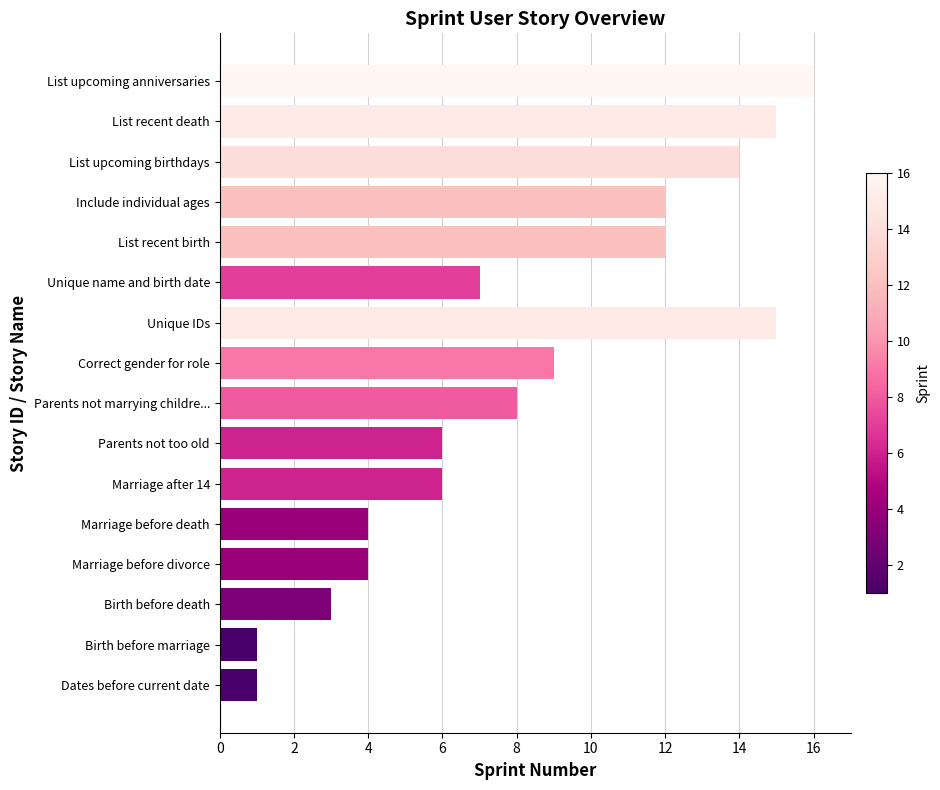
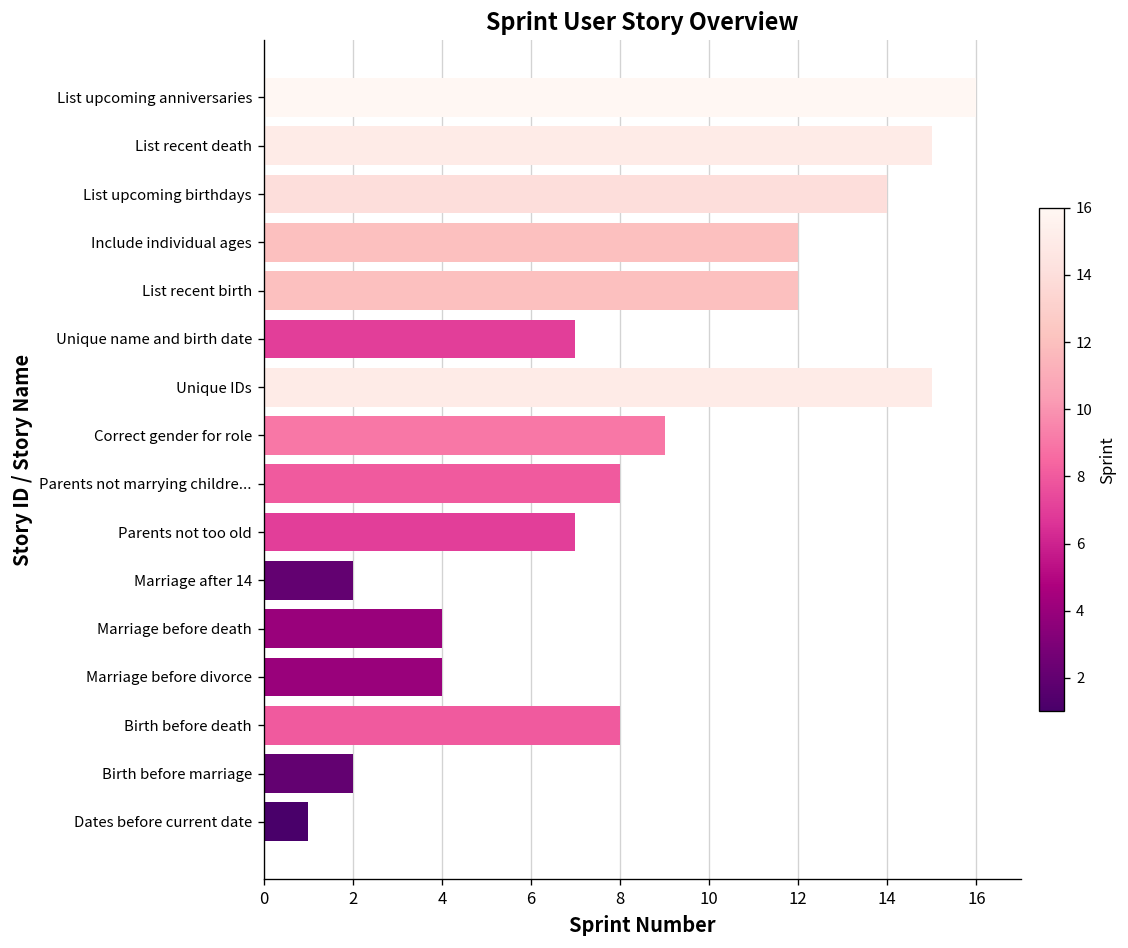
Parents not too old: 6 -> 7
Marriage after 14: 6 -> 2
Birth before death: 3 -> 8
Birth before marriage: 1 -> 2
